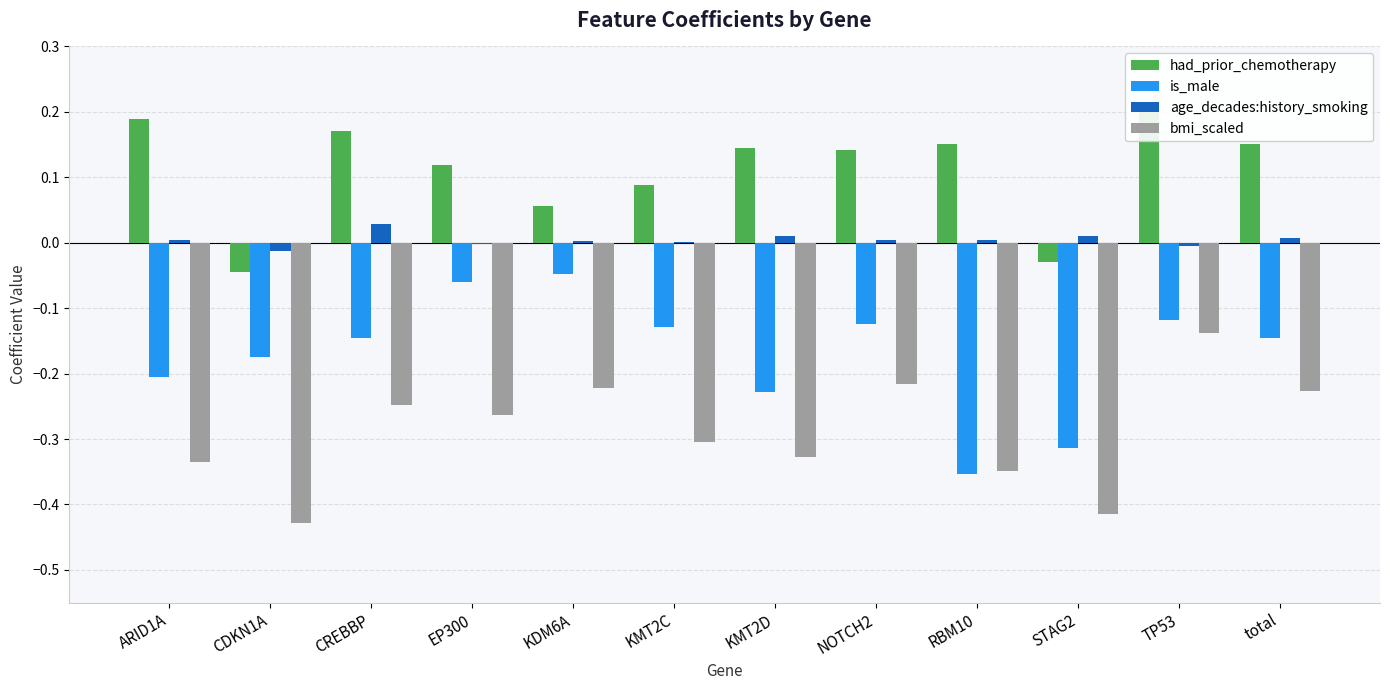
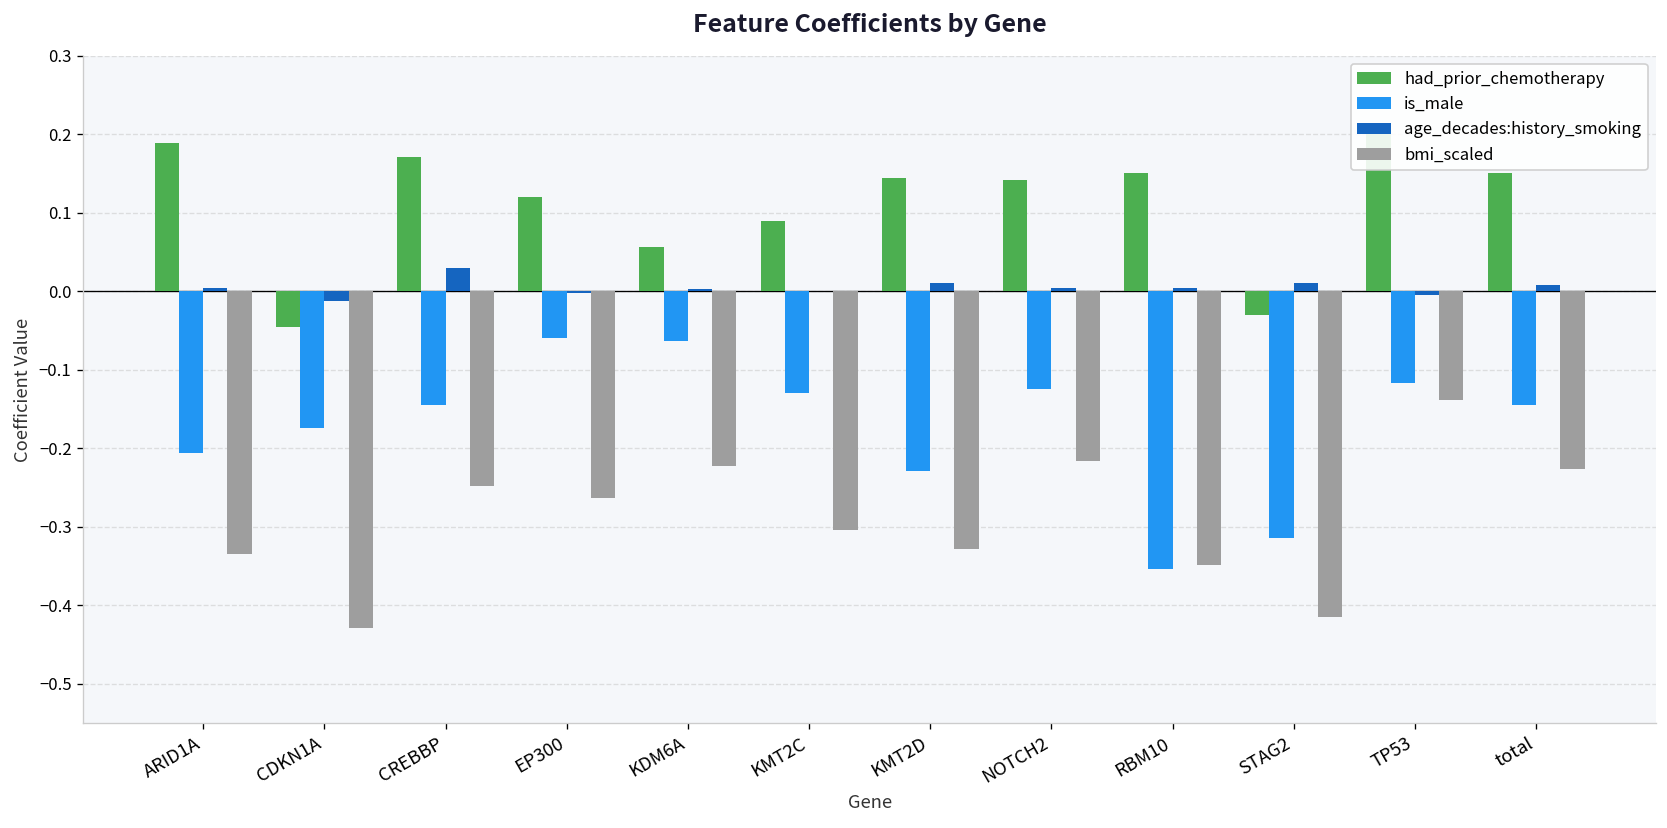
is_male, KDM6A: -0.05 -> -0.06
